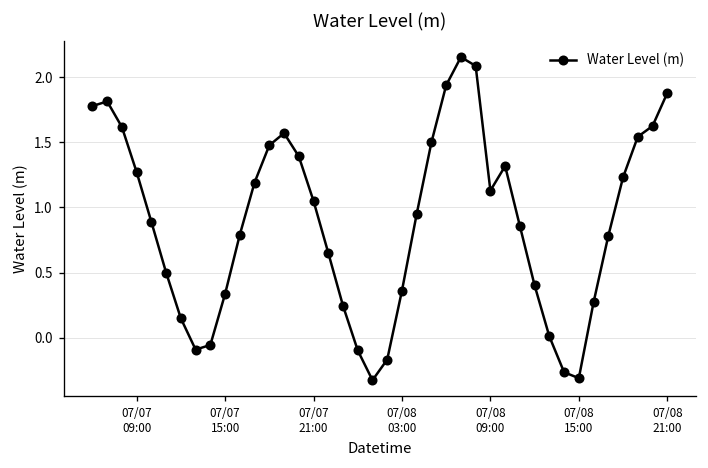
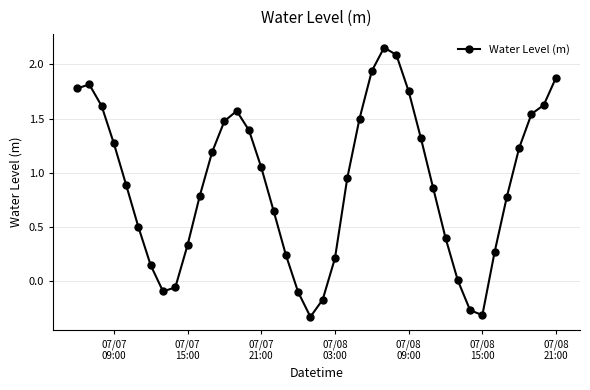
07/08 03:00: 0.36 -> 0.21
07/08 09:00: 1.13 -> 1.75
